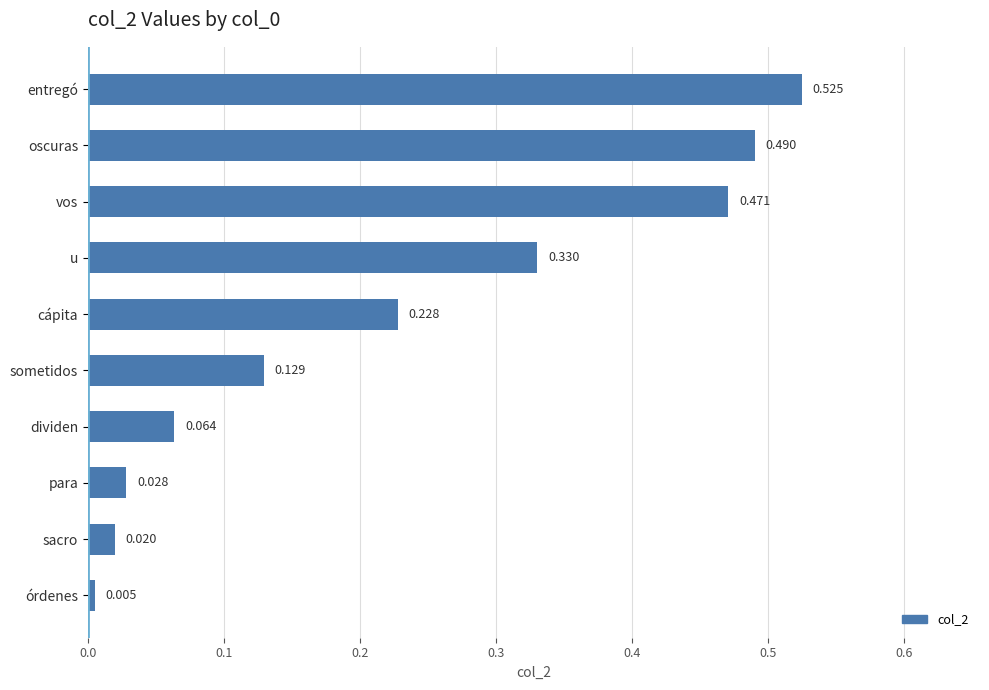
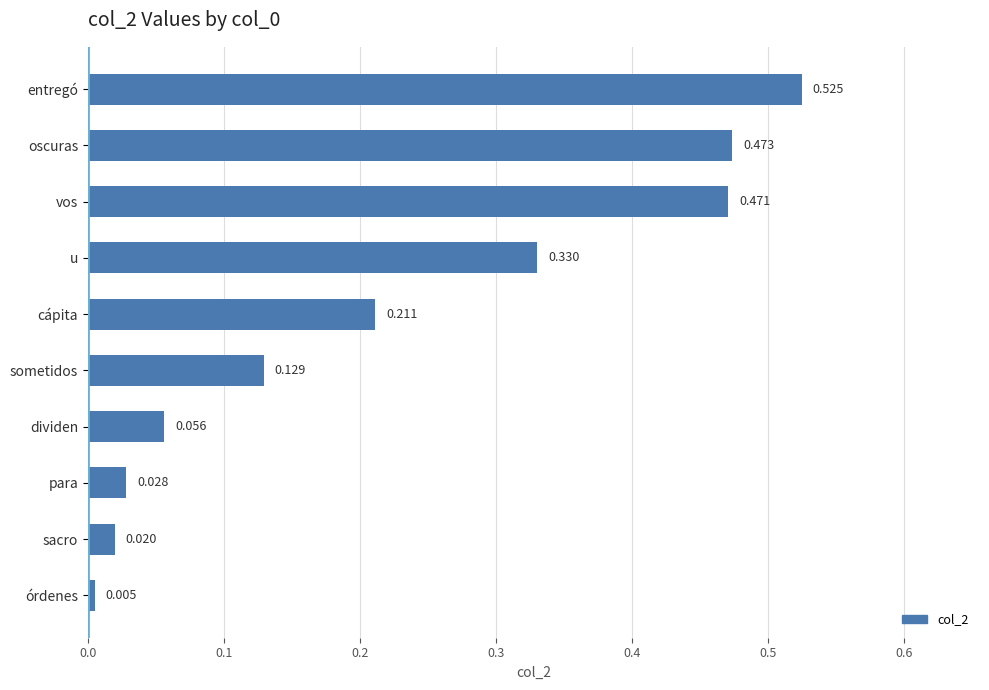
oscuras: 0.490 -> 0.473
cápita: 0.228 -> 0.211
dividen: 0.064 -> 0.056
